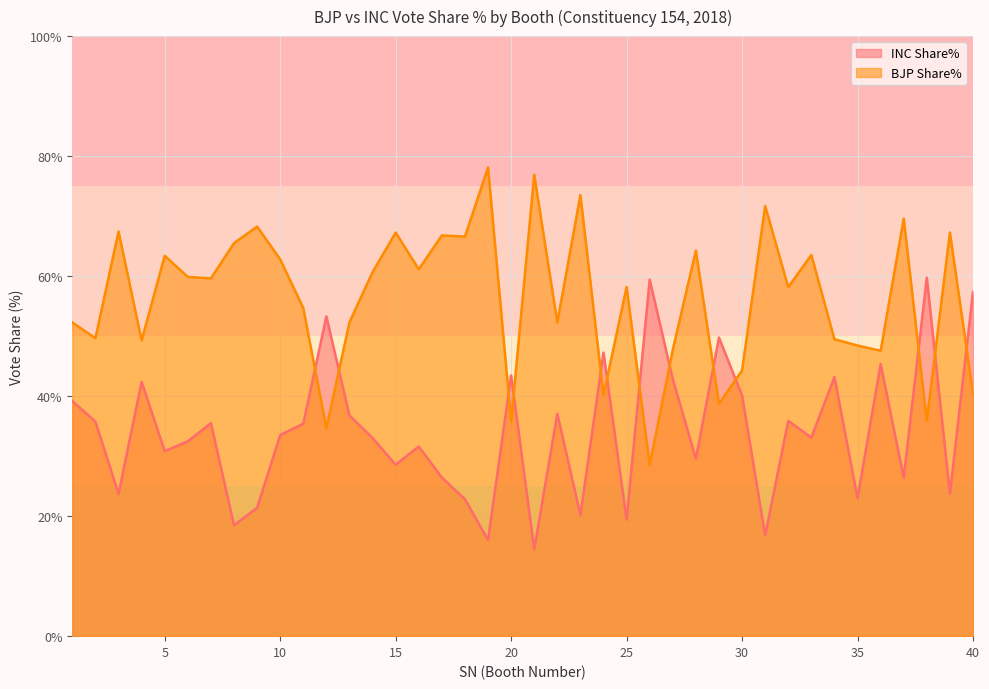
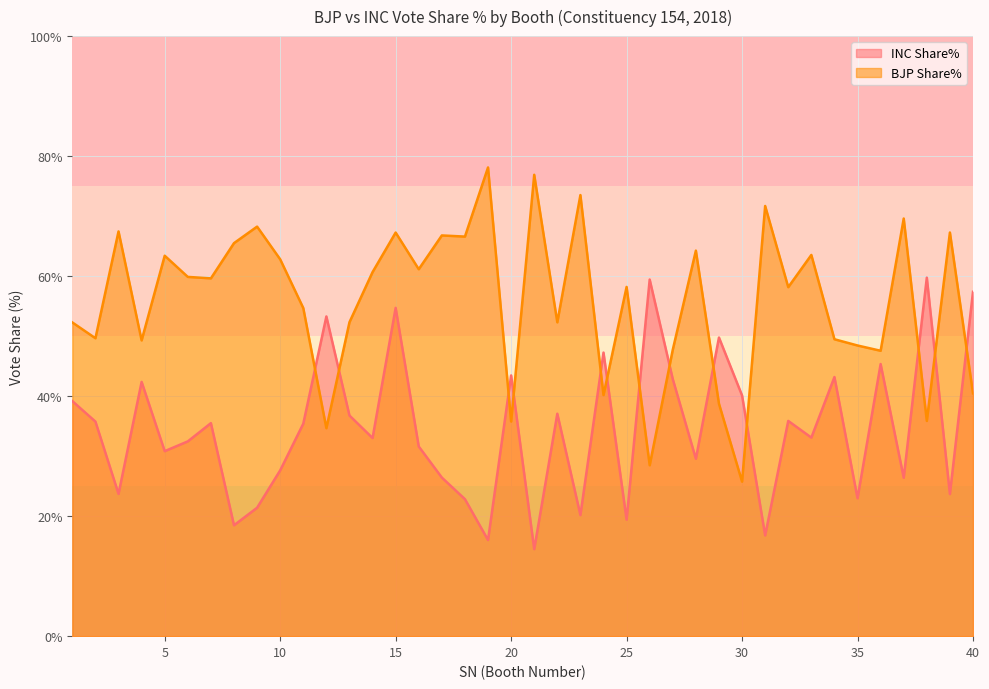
INC Share%, 10: 34% -> 28%
INC Share%, 15: 29% -> 55%
BJP Share%, 30: 44% -> 26%
